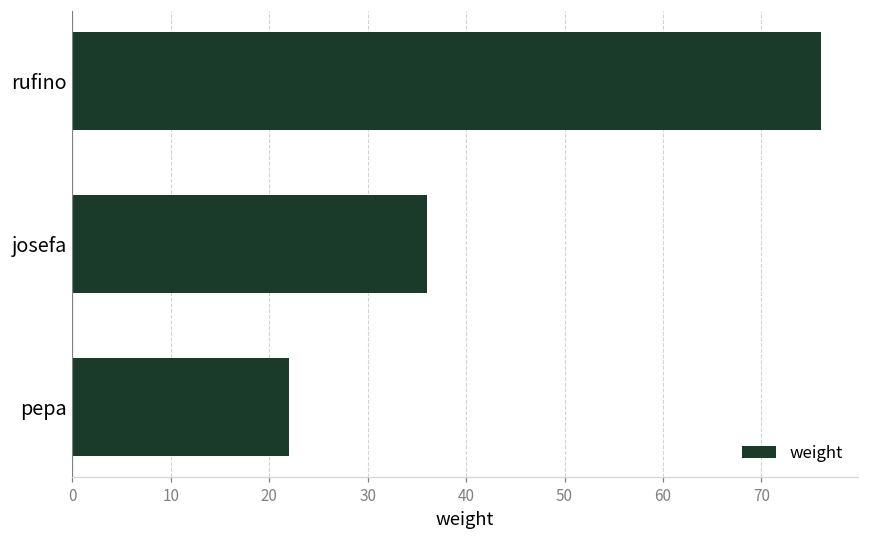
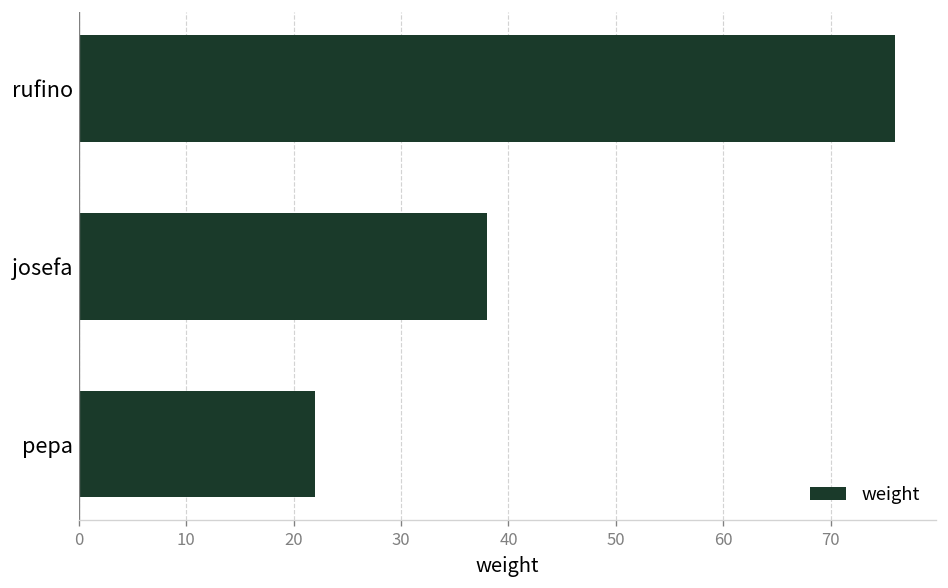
josefa: 36 -> 38
